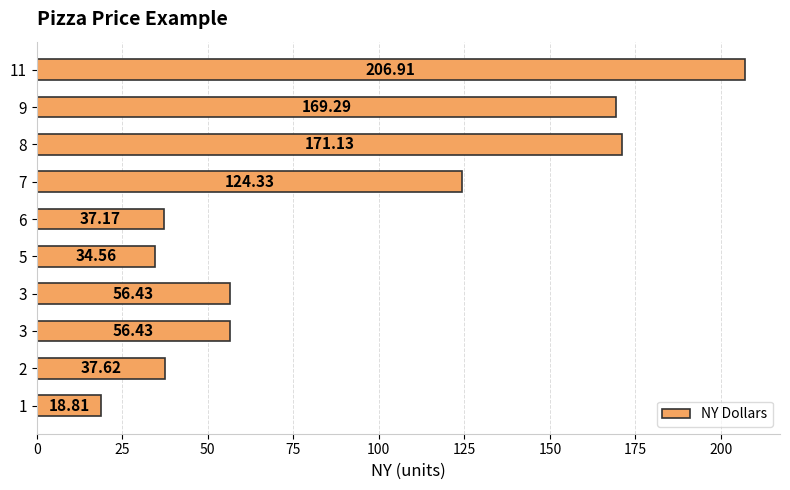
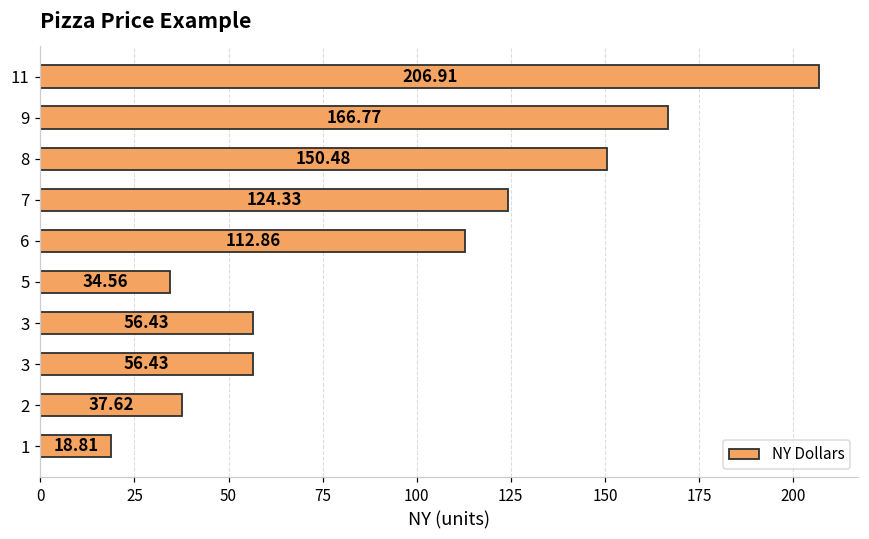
9: 169.29 -> 166.77
8: 171.13 -> 150.48
6: 37.17 -> 112.86
